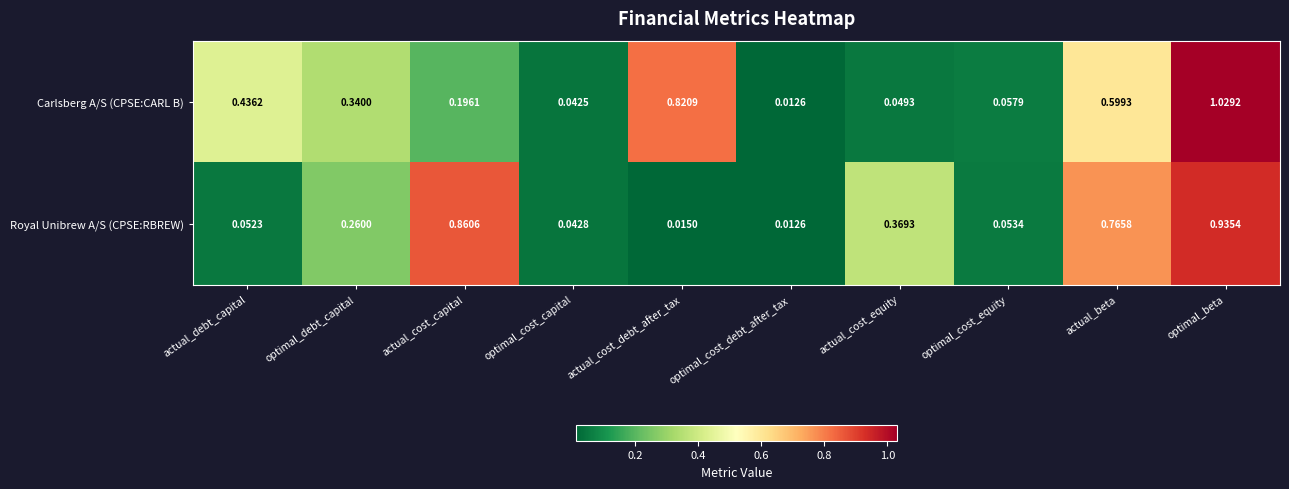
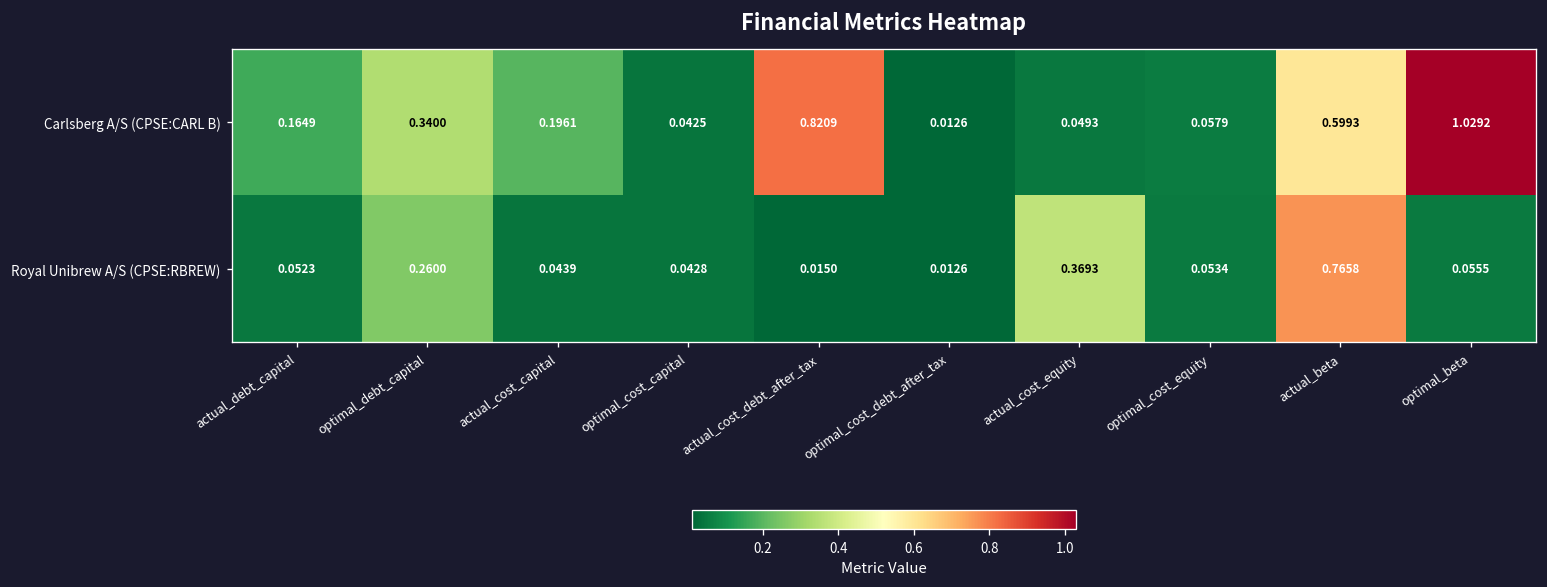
Carlsberg A/S (CPSE:CARL B), actual_debt_capital: 0.4362 -> 0.1649
Royal Unibrew A/S (CPSE:RBREW), actual_cost_capital: 0.8606 -> 0.0439
Royal Unibrew A/S (CPSE:RBREW), optimal_beta: 0.9354 -> 0.0555
